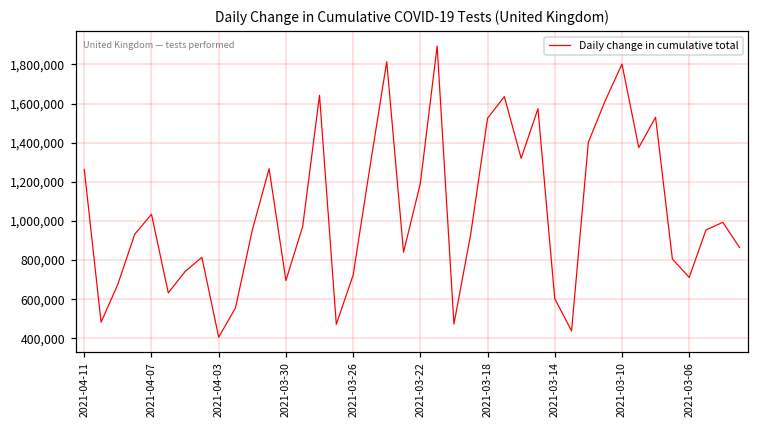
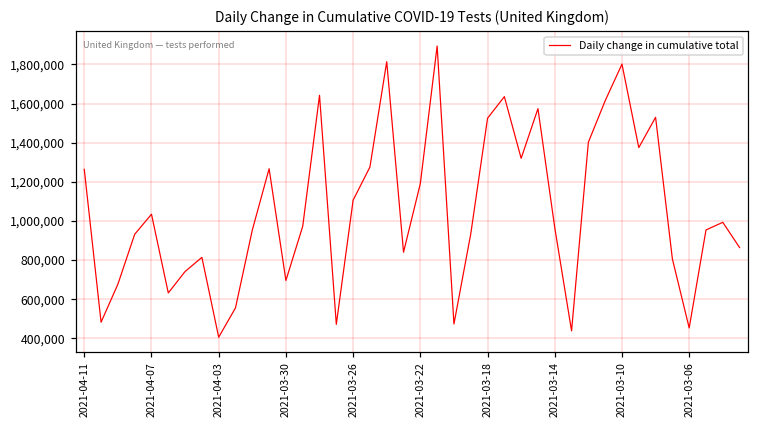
2021-03-26: 720,000 -> 1,110,000
2021-03-14: 600,000 -> 970,000
2021-03-06: 710,000 -> 450,000
